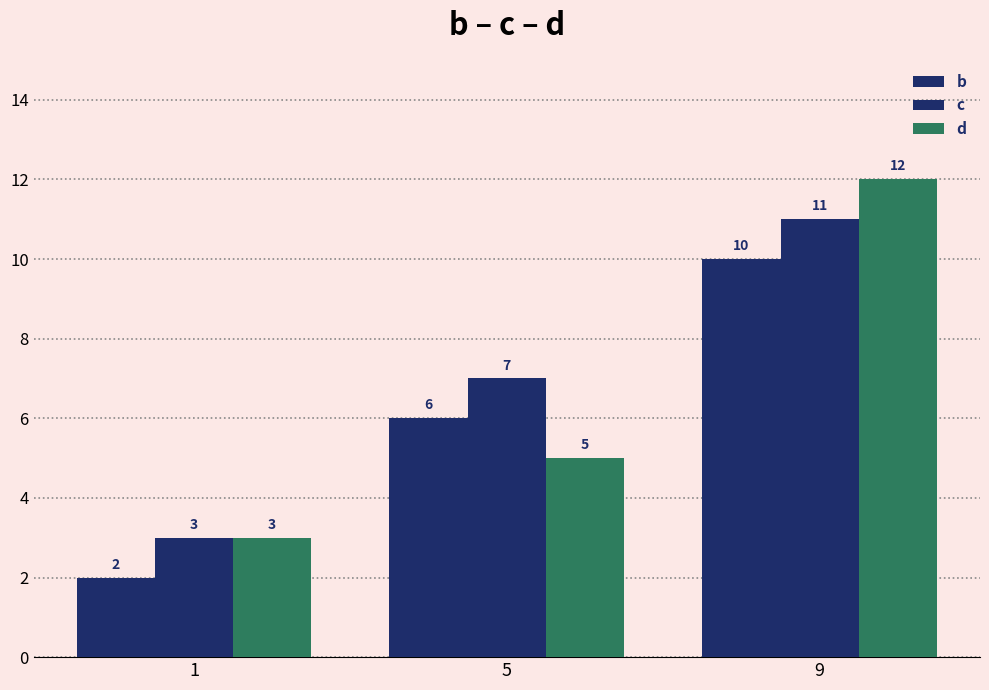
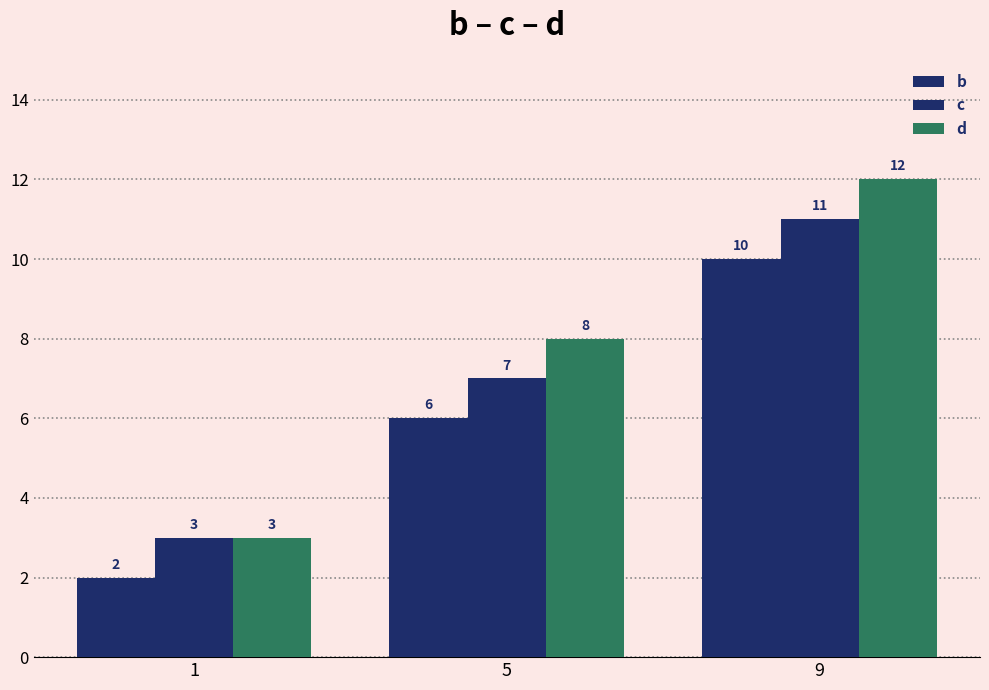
d, 5: 5 -> 8
